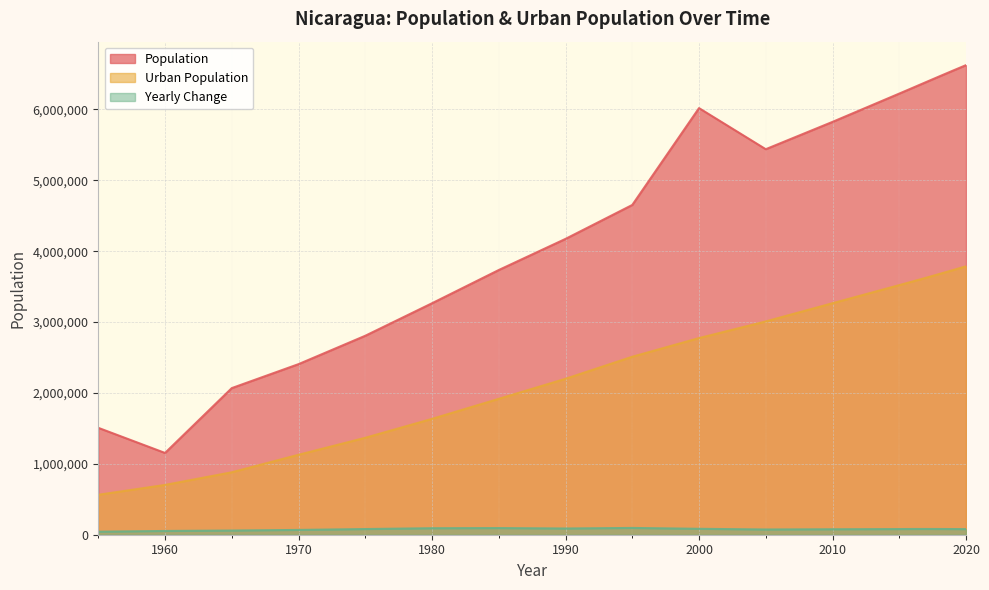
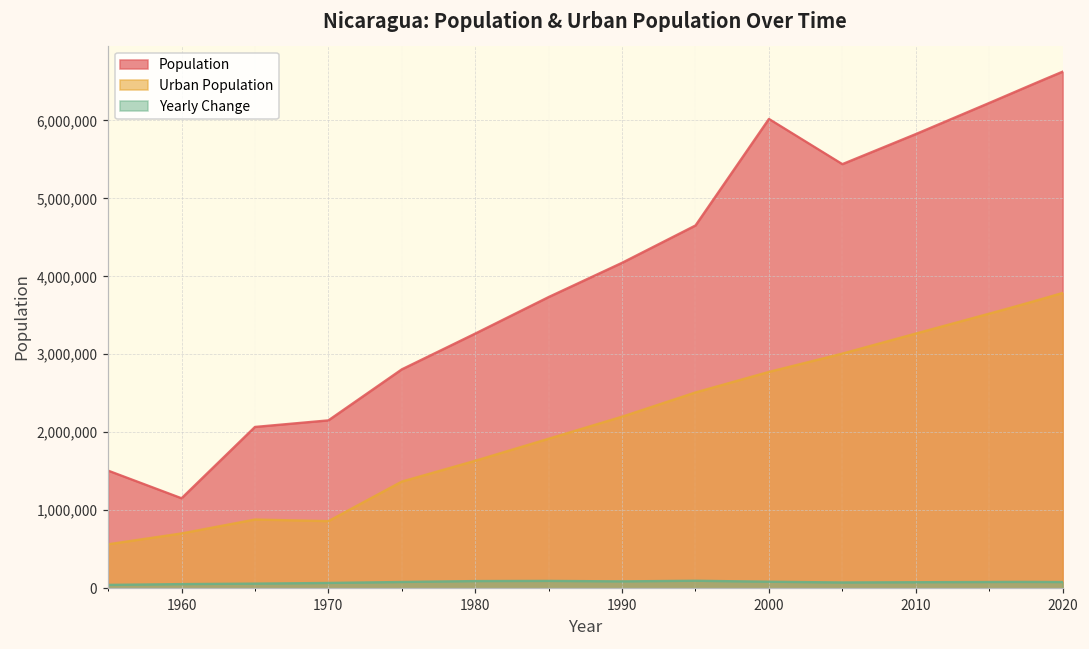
Population, 1970: 2,400,000 -> 2,200,000
Urban Population, 1970: 1,100,000 -> 900,000
